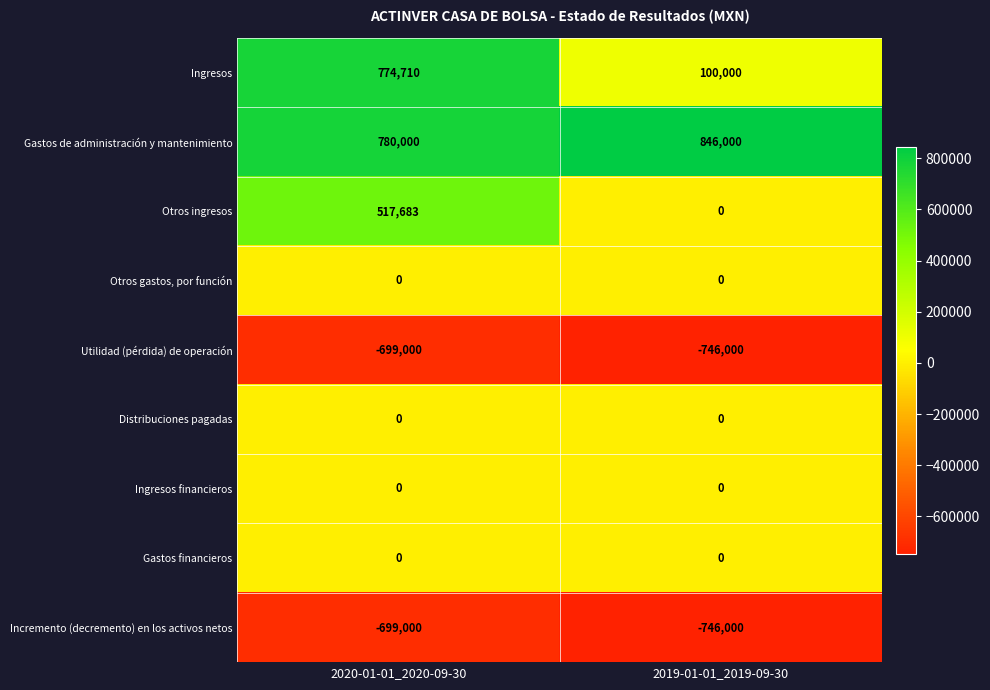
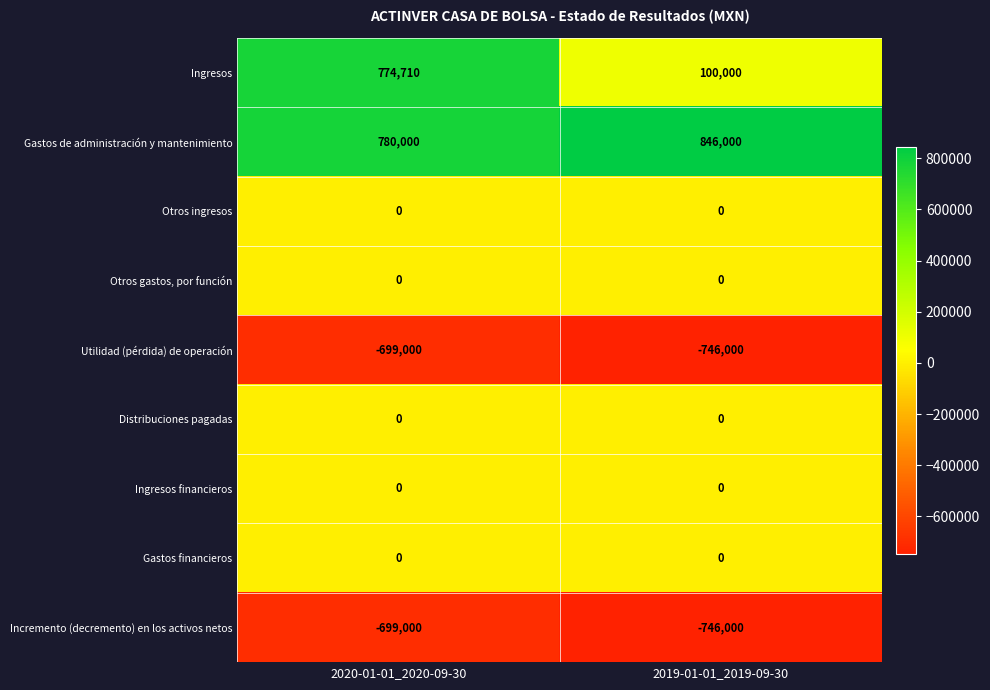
Otros ingresos, 2020-01-01_2020-09-30: 517,683 -> 0
